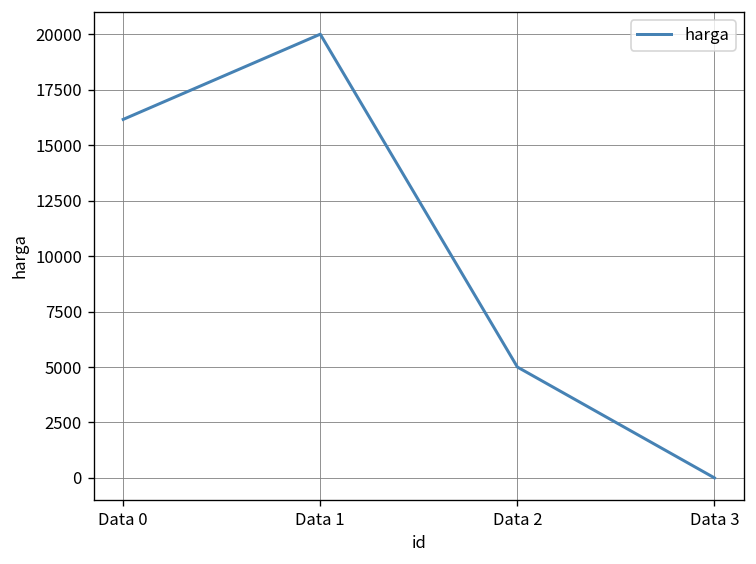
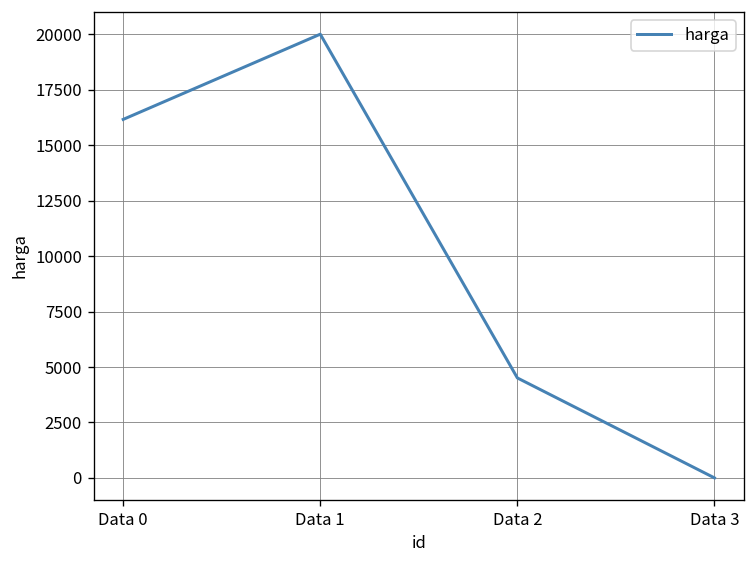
Data 2: 5000 -> 4500
